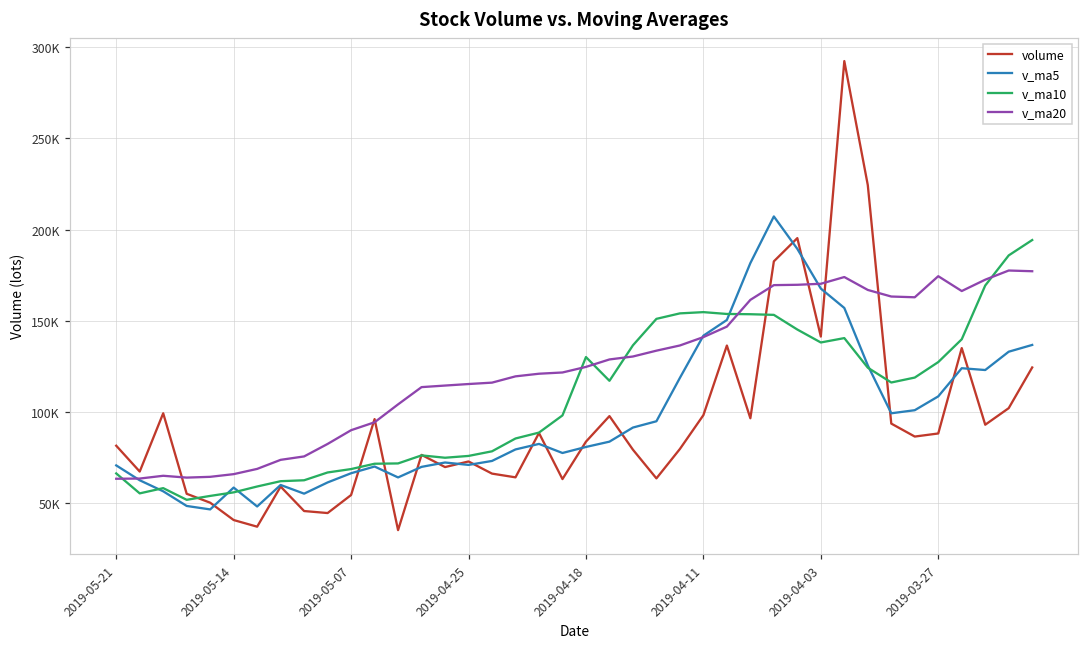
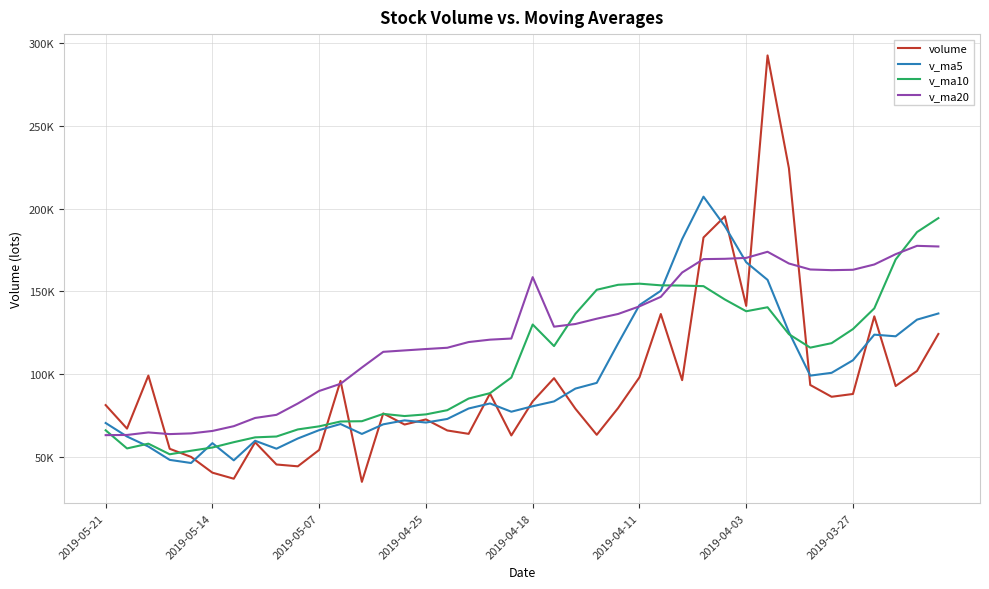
v_ma20, 2019-04-18: 125000 -> 159000
v_ma20, 2019-03-27: 174000 -> 163000
